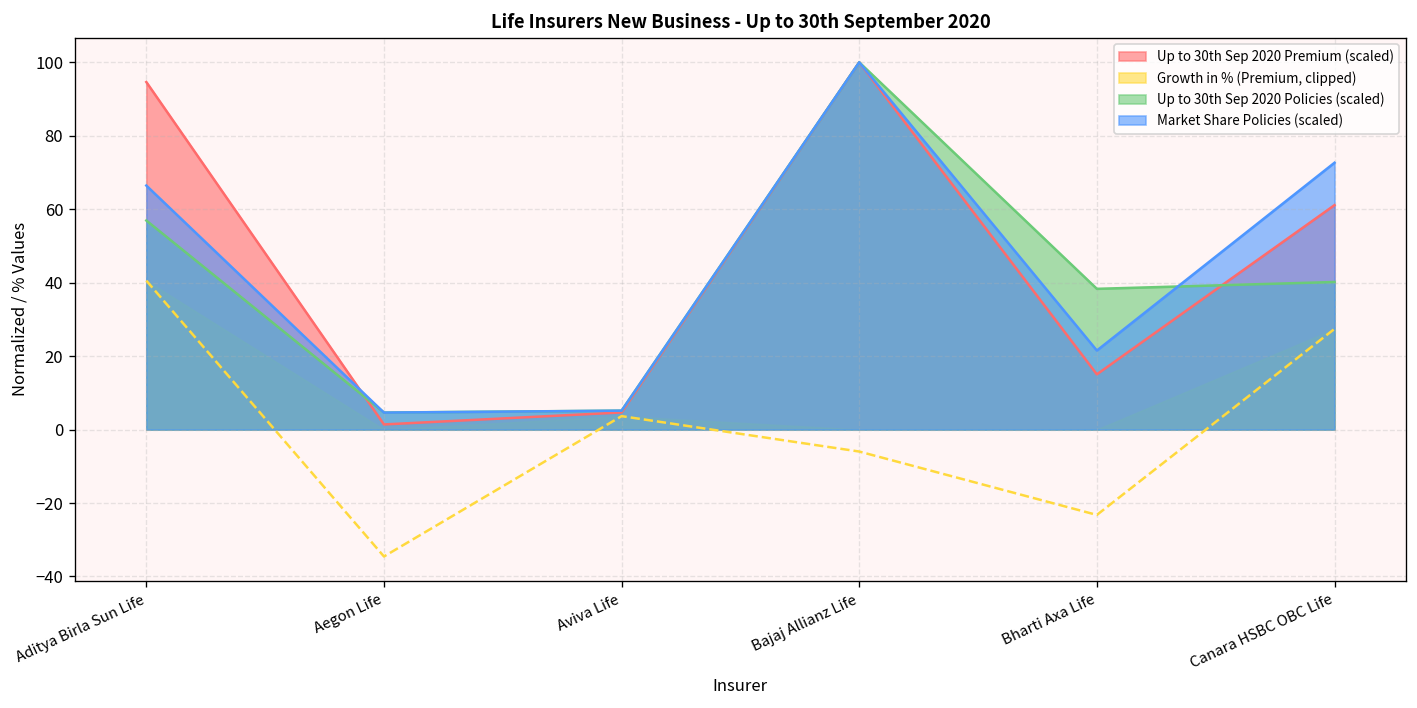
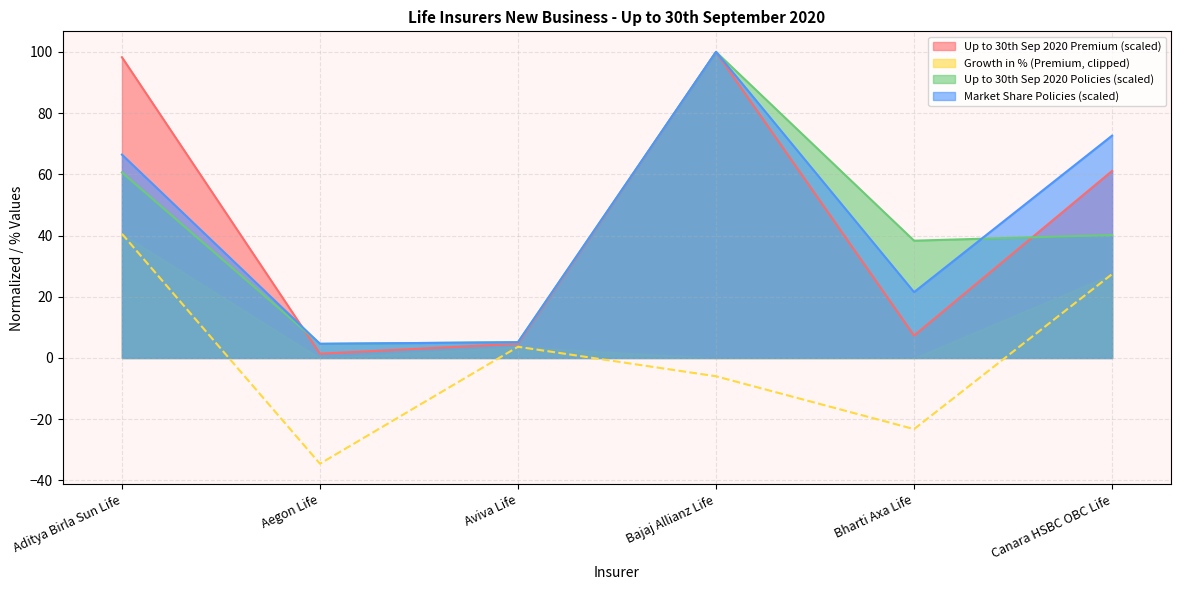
Up to 30th Sep 2020 Premium (scaled), Aditya Birla Sun Life: 95 -> 98
Up to 30th Sep 2020 Policies (scaled), Aditya Birla Sun Life: 57 -> 61
Up to 30th Sep 2020 Premium (scaled), Bharti Axa Life: 15 -> 7
